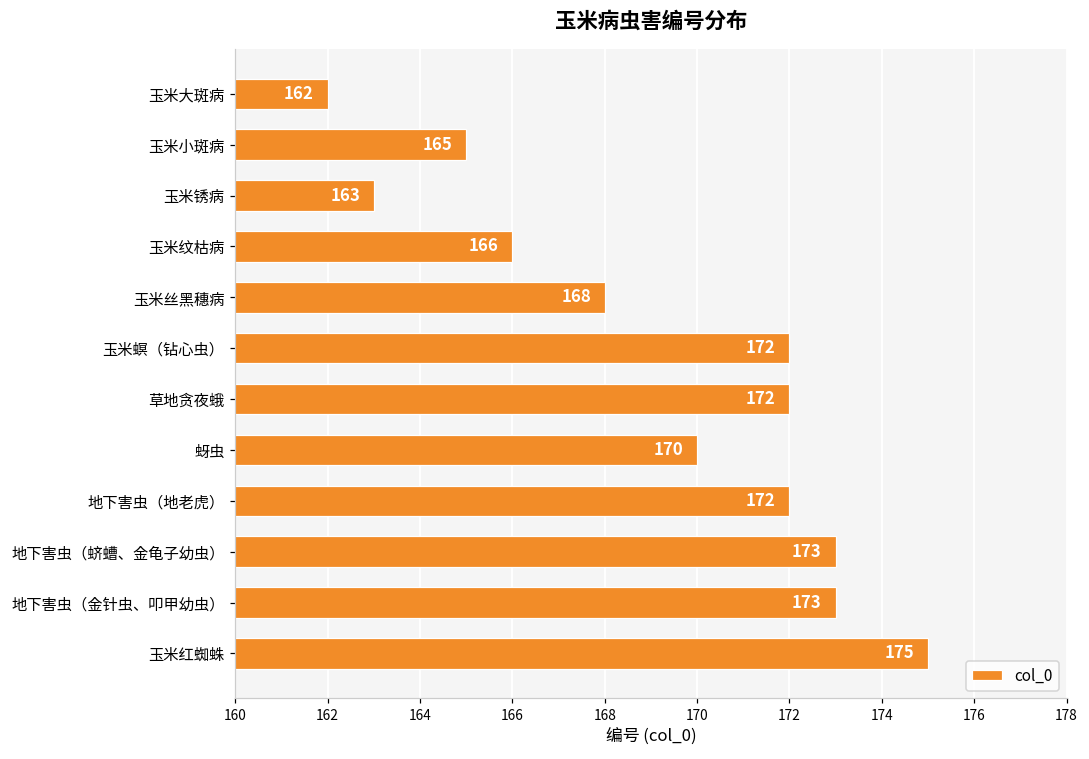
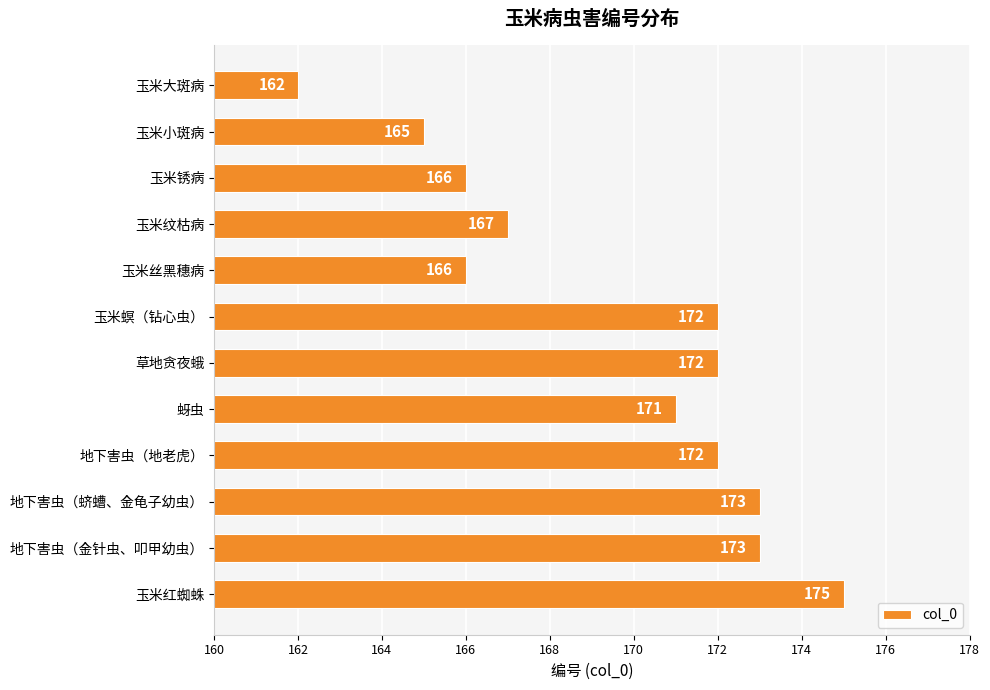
玉米锈病: 163 -> 166
玉米纹枯病: 166 -> 167
玉米丝黑穗病: 168 -> 166
蚜虫: 170 -> 171
